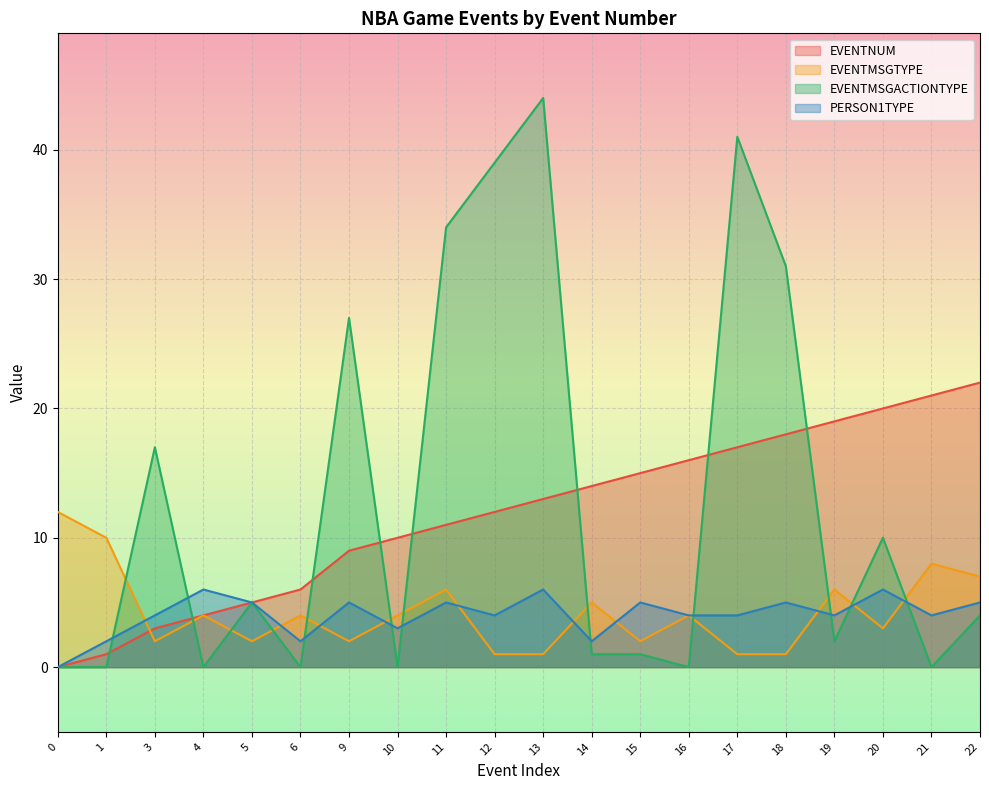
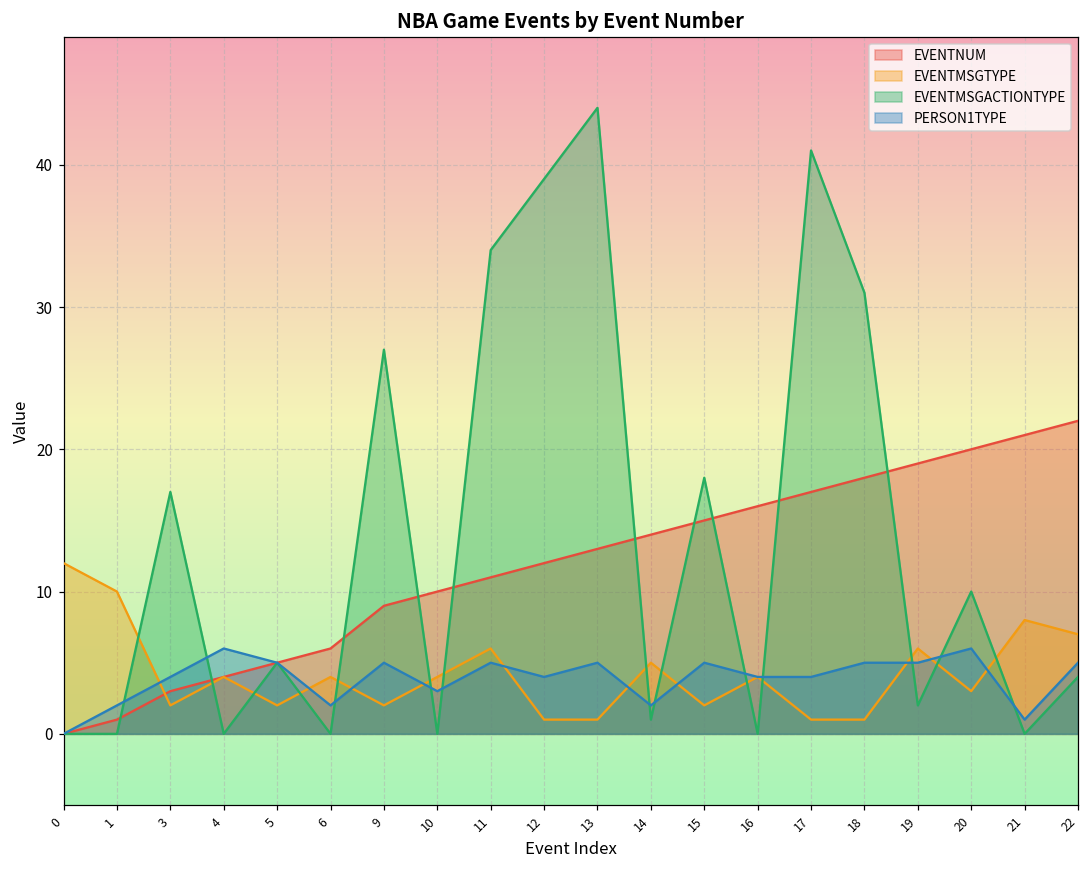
PERSON1TYPE, 13: 6 -> 5
EVENTMSGACTIONTYPE, 15: 1 -> 18
PERSON1TYPE, 19: 4 -> 5
PERSON1TYPE, 21: 4 -> 1
